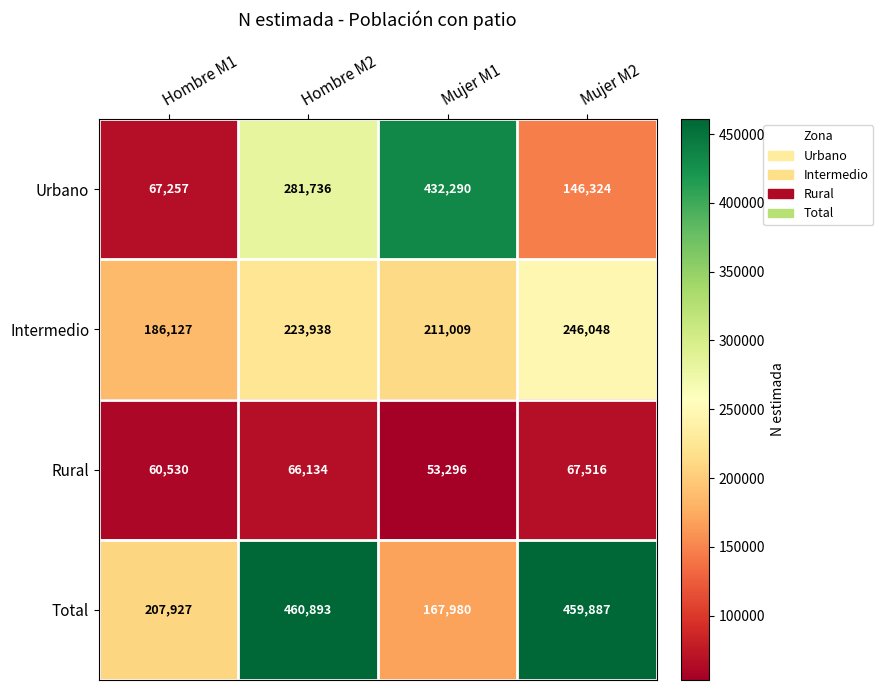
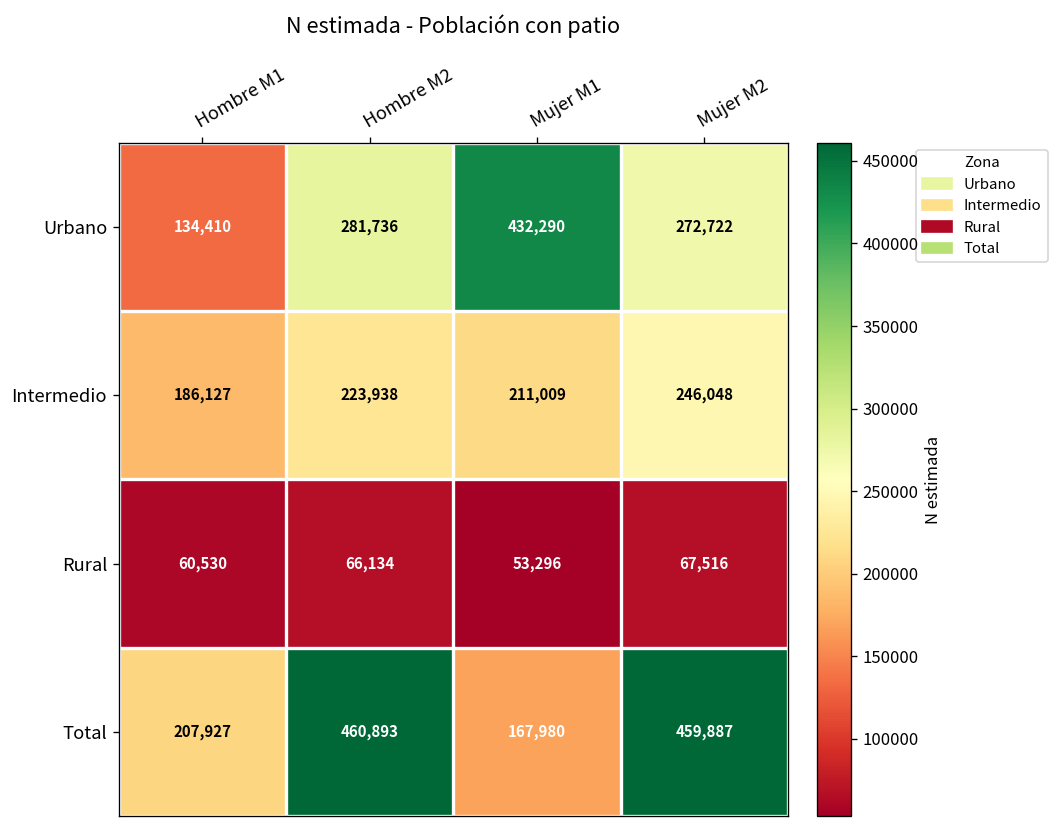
Urbano, Hombre M1: 67,257 -> 134,410
Urbano, Mujer M2: 146,324 -> 272,722
